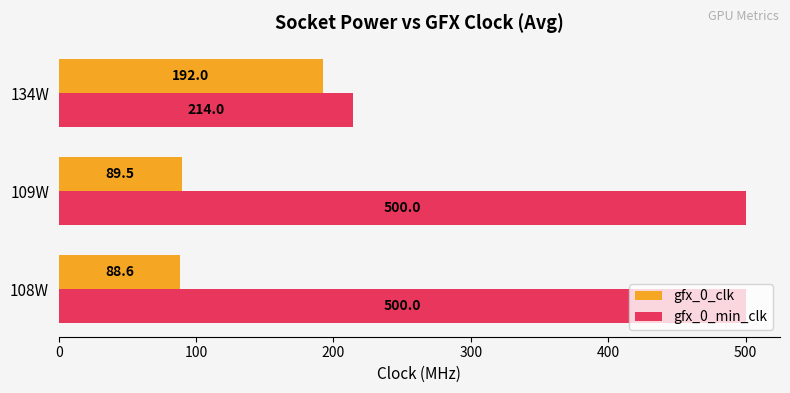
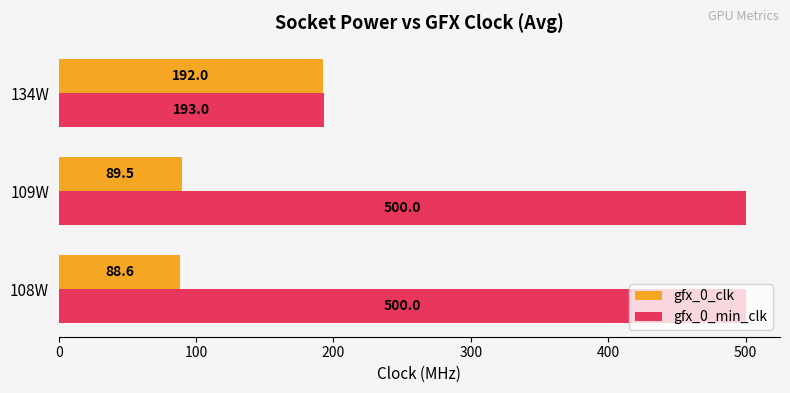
gfx_0_min_clk, 134W: 214.0 -> 193.0
